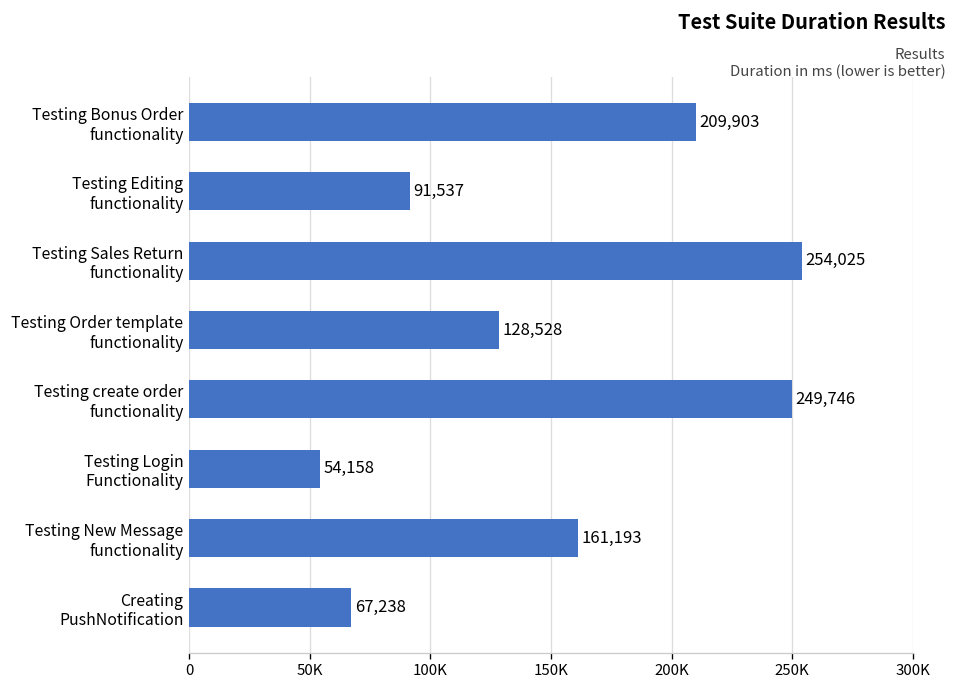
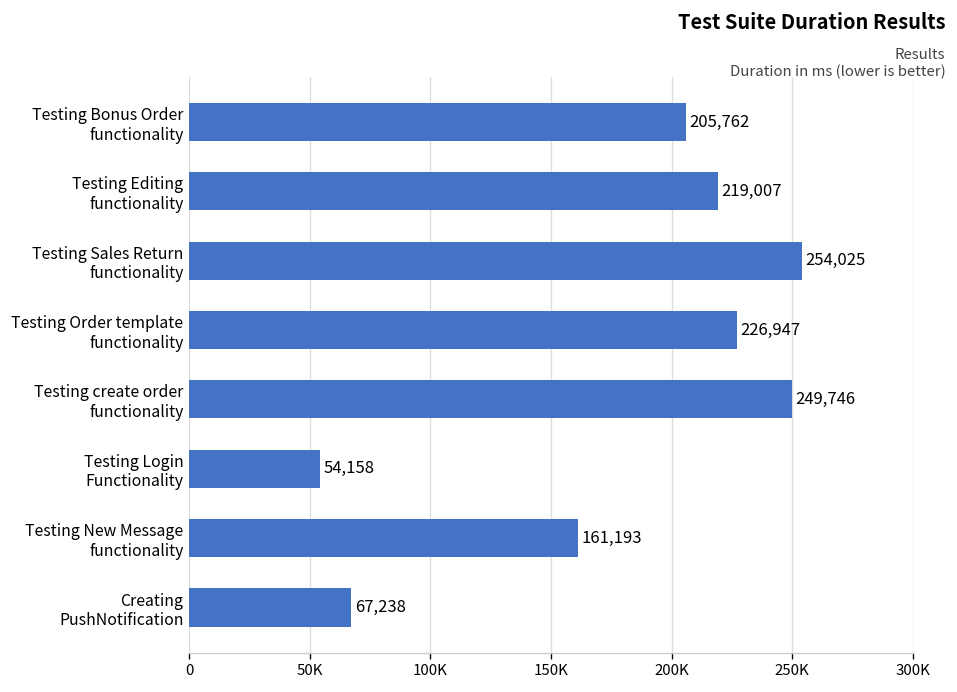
Testing Bonus Order functionality: 209,903 -> 205,762
Testing Editing functionality: 91,537 -> 219,007
Testing Order template functionality: 128,528 -> 226,947
